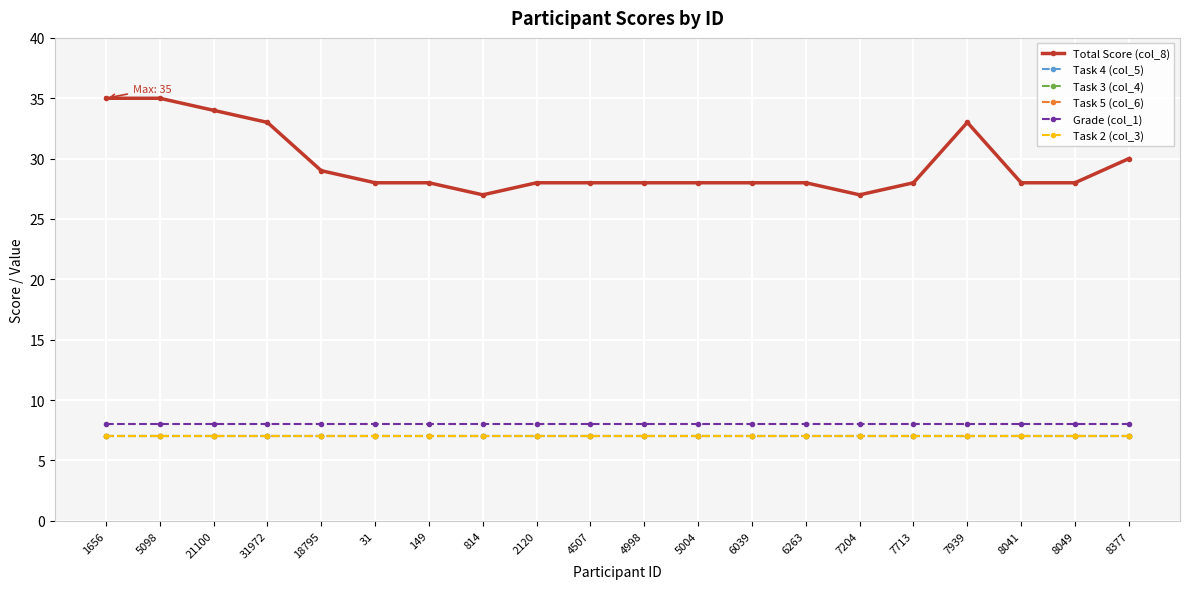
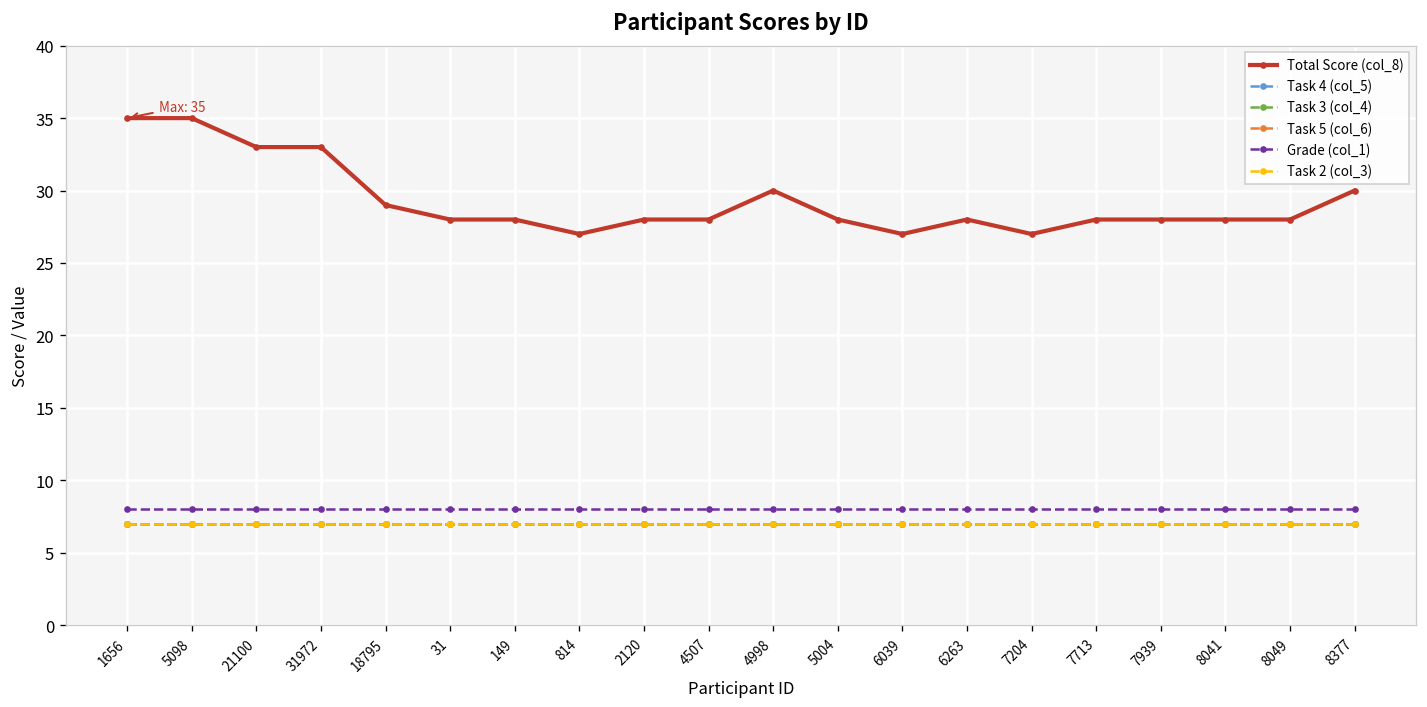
Total Score (col_8), 21100: 34 -> 33
Total Score (col_8), 4998: 28 -> 30
Total Score (col_8), 6039: 28 -> 27
Total Score (col_8), 7939: 33 -> 28
